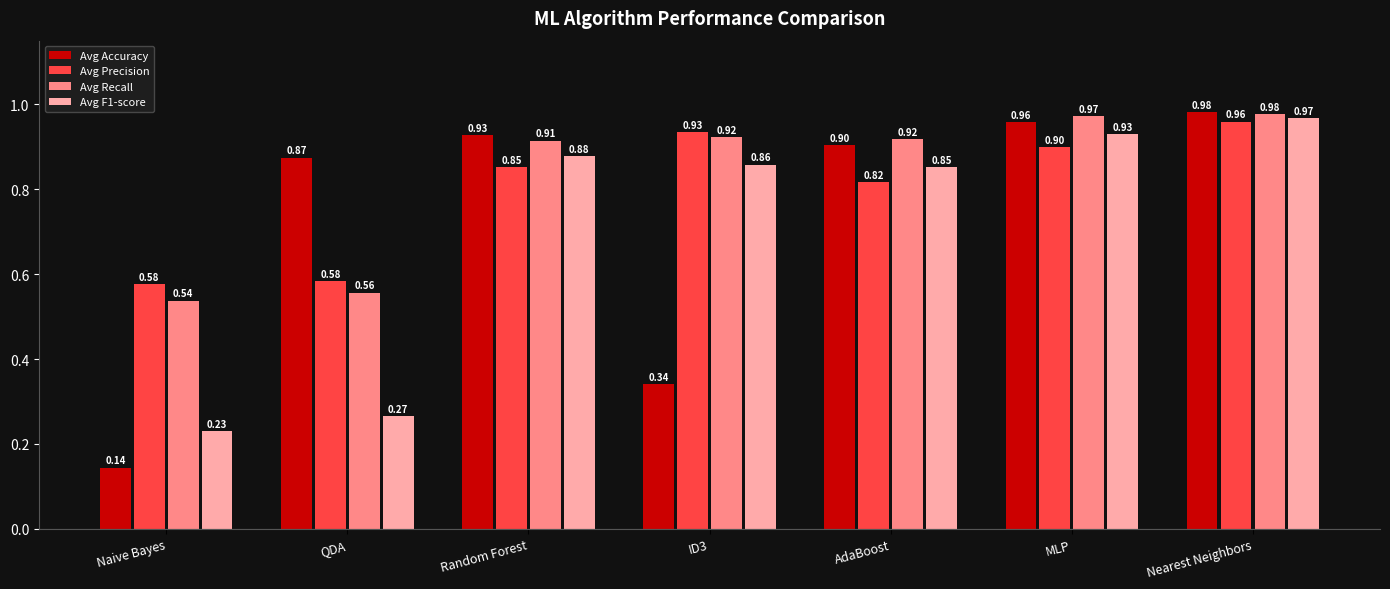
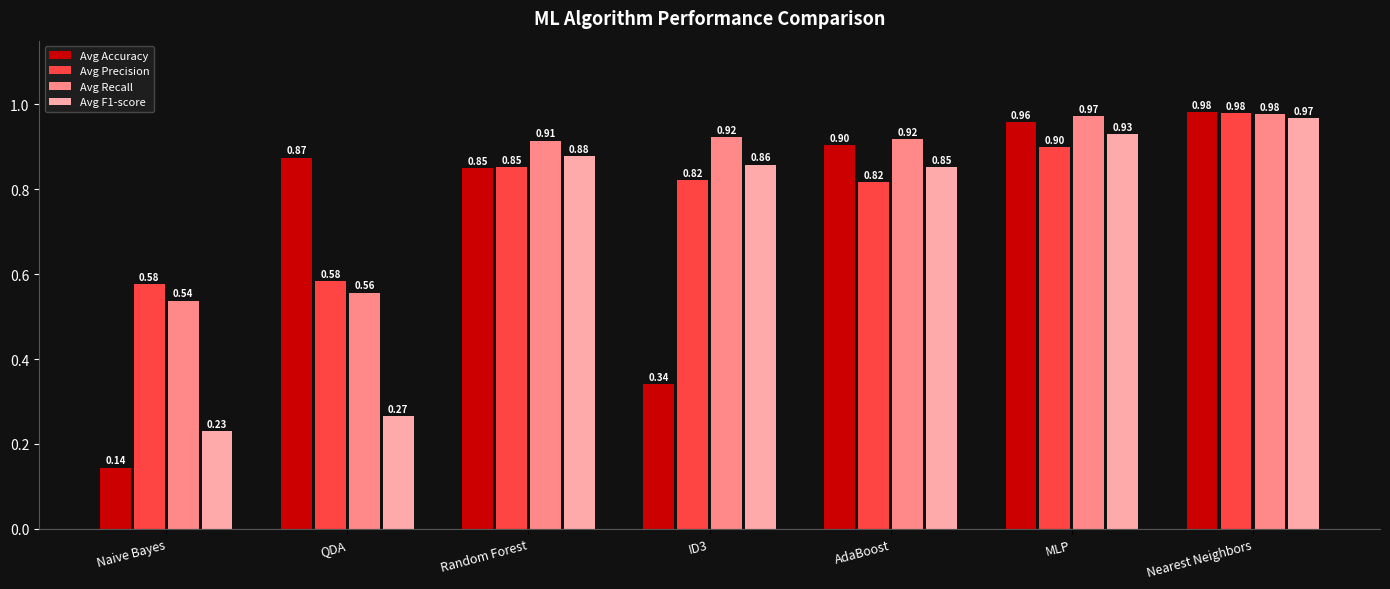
Avg Accuracy, Random Forest: 0.93 -> 0.85
Avg Precision, ID3: 0.93 -> 0.82
Avg Precision, Nearest Neighbors: 0.96 -> 0.98
